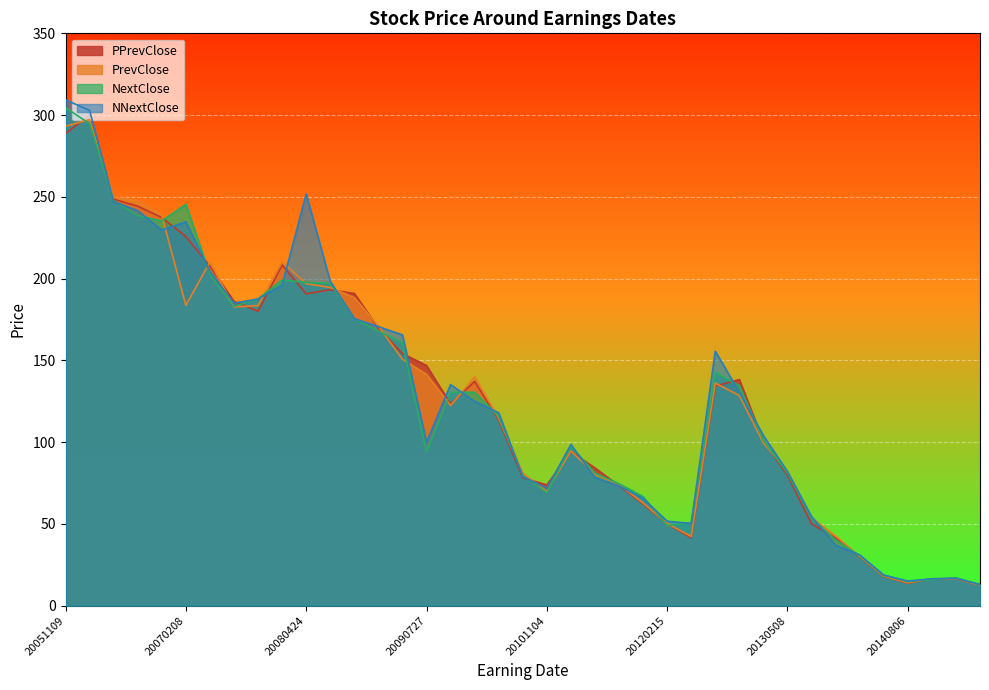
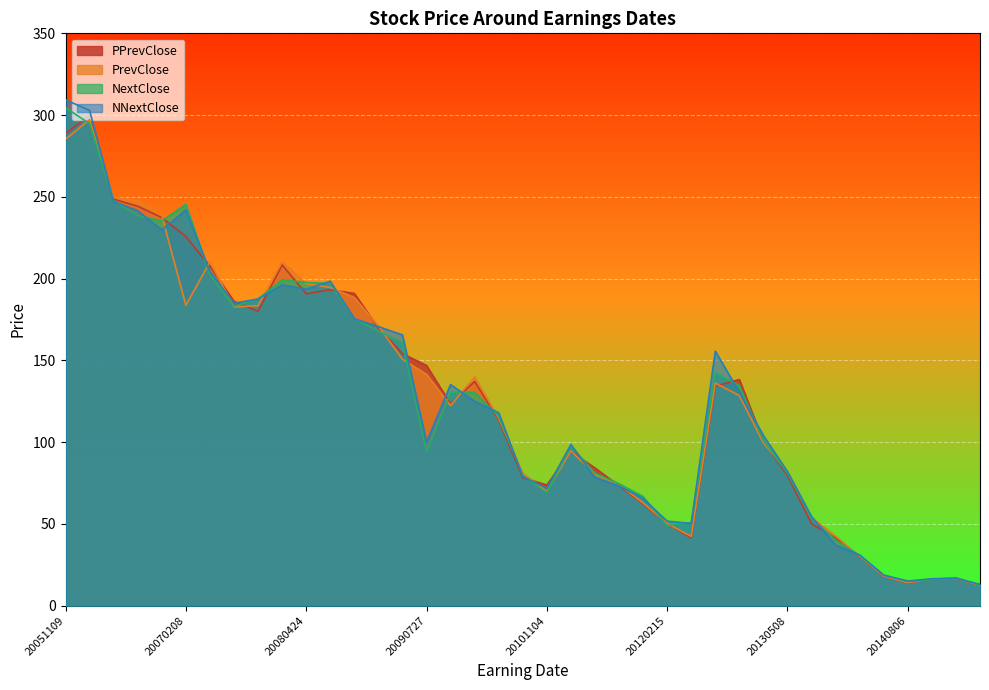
PrevClose, 20051109: 293 -> 285
NNextClose, 20070208: 235 -> 242
NNextClose, 20080424: 252 -> 194
